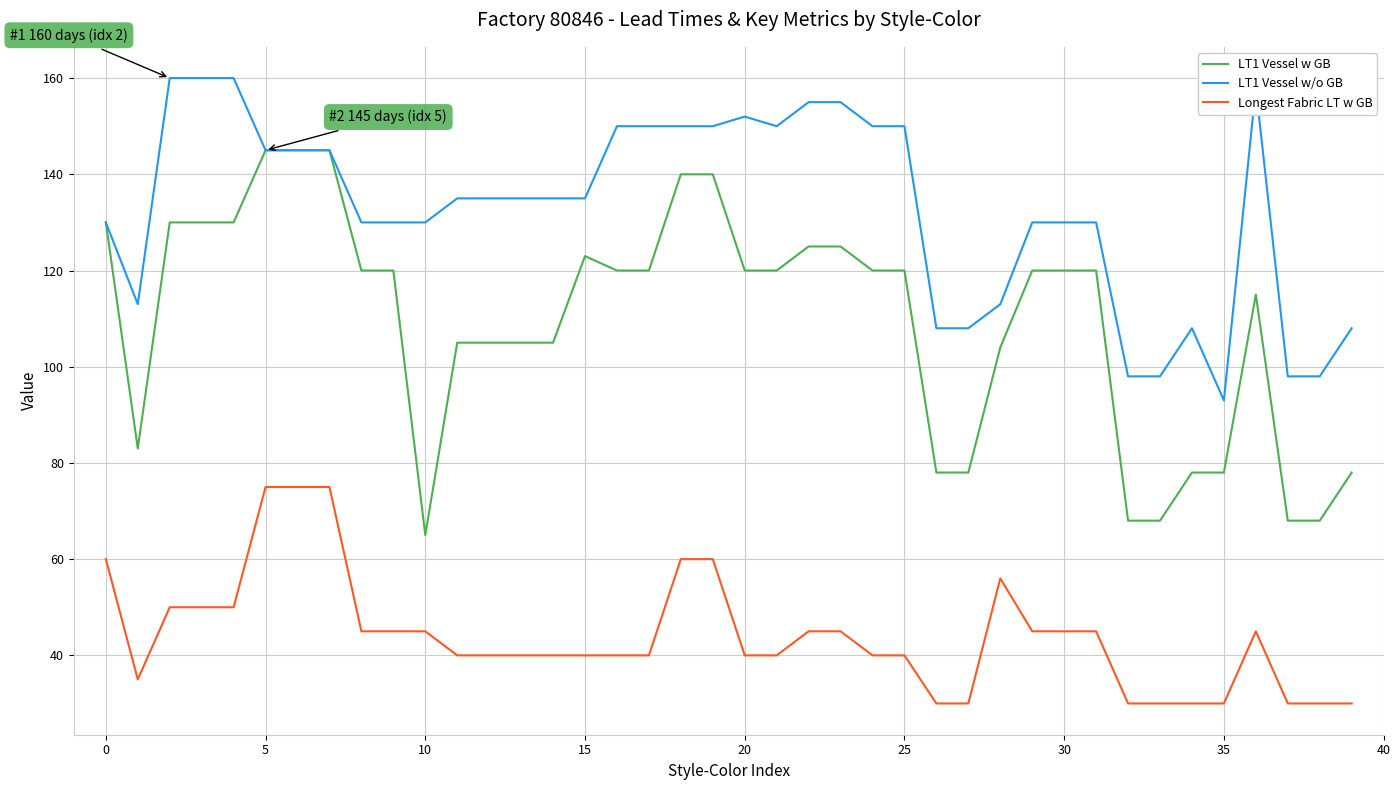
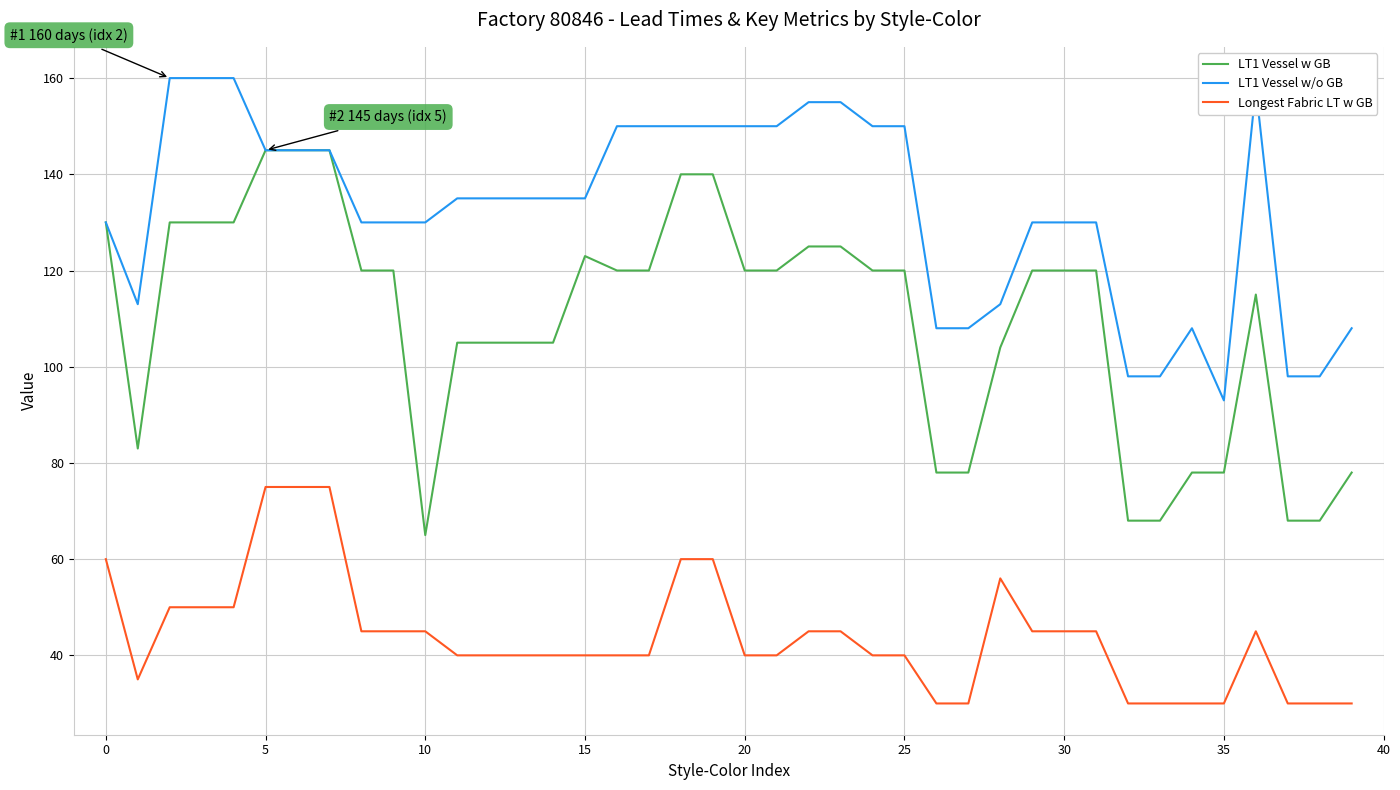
LT1 Vessel w/o GB, 20: 152 -> 150
